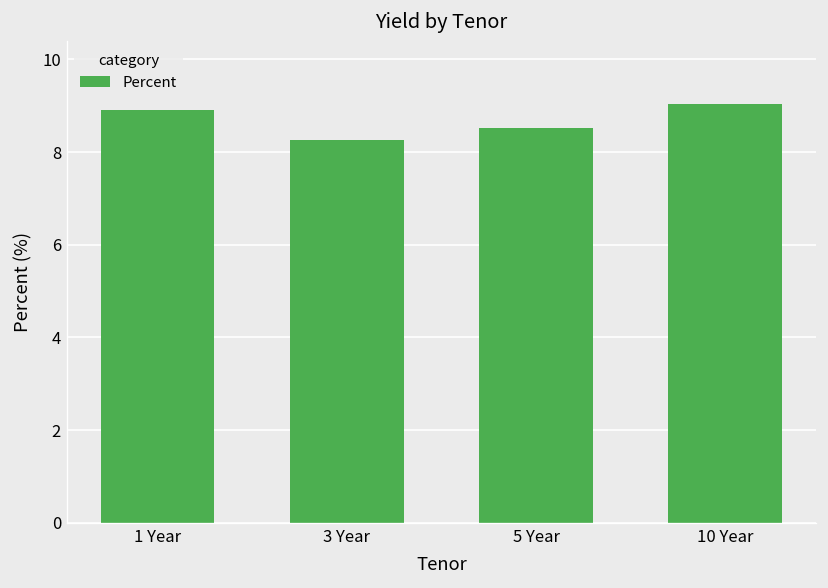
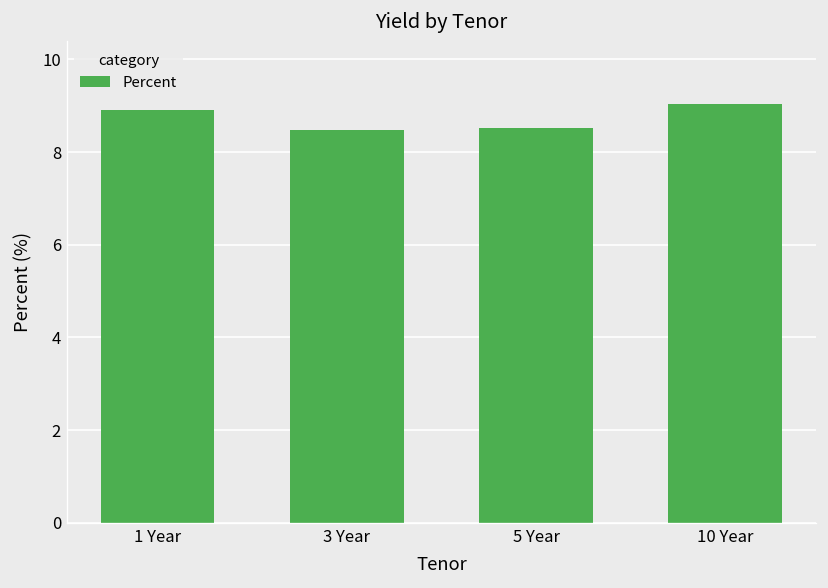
3 Year: 8.3 -> 8.5
